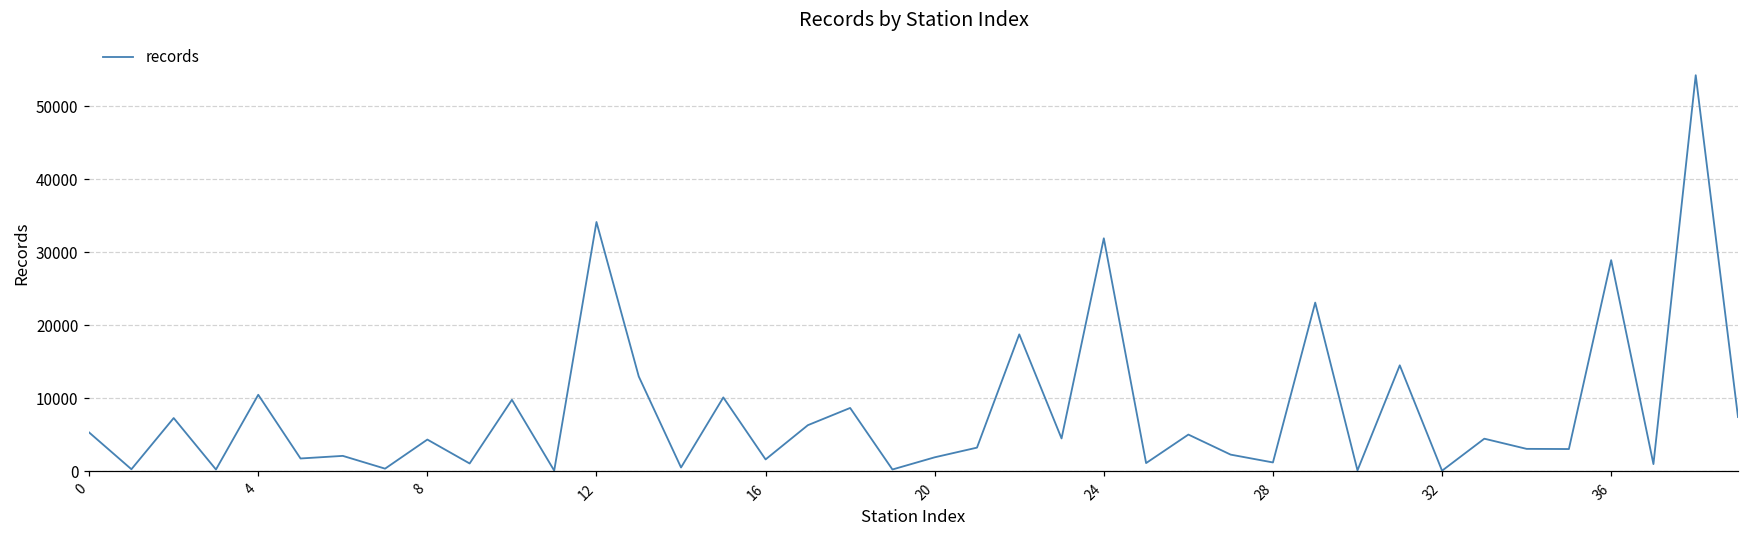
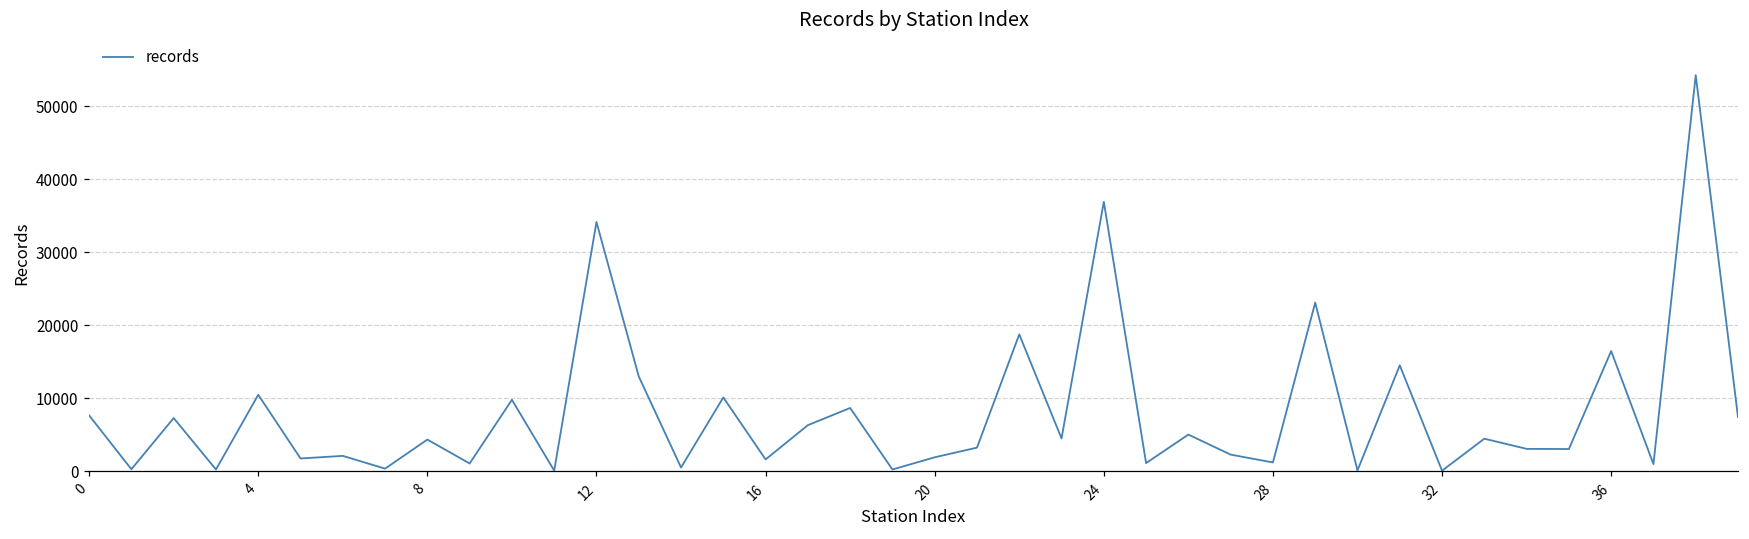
0: 5000 -> 8000
24: 32000 -> 37000
36: 29000 -> 16000
